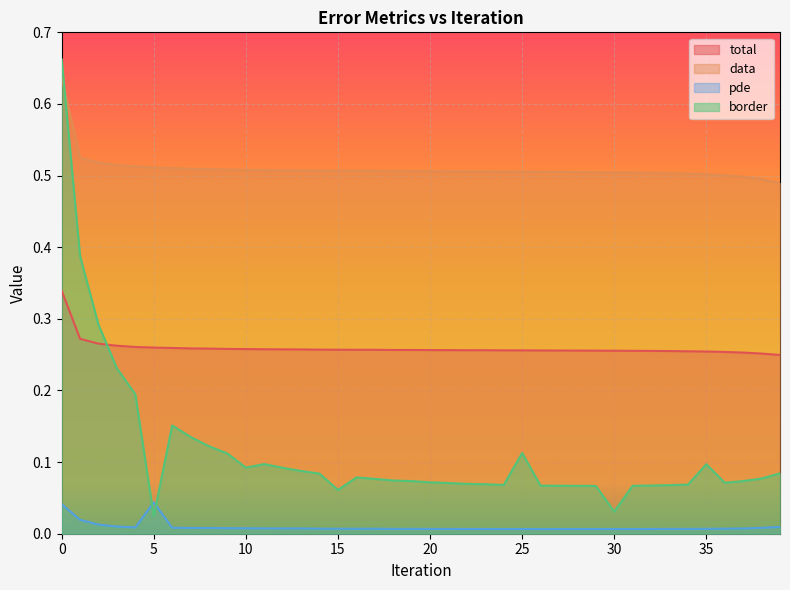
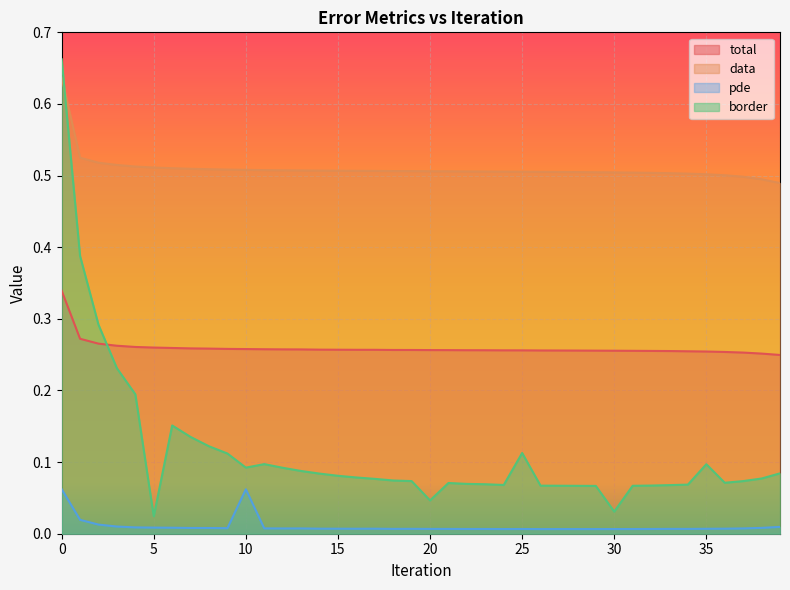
pde, 0: 0.04 -> 0.06
pde, 5: 0.04 -> 0.01
pde, 10: 0.01 -> 0.06
border, 15: 0.06 -> 0.08
border, 20: 0.07 -> 0.05
